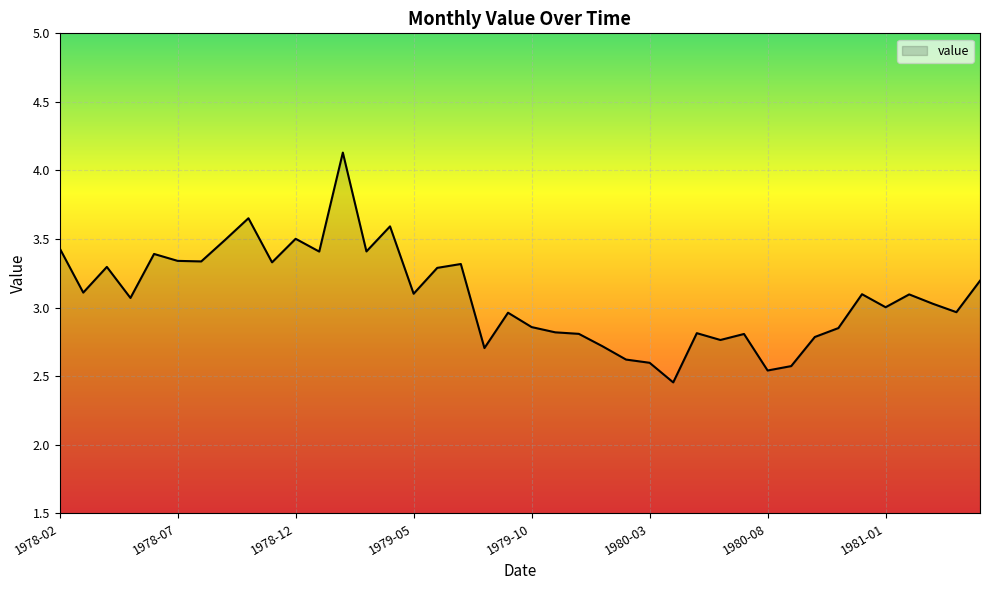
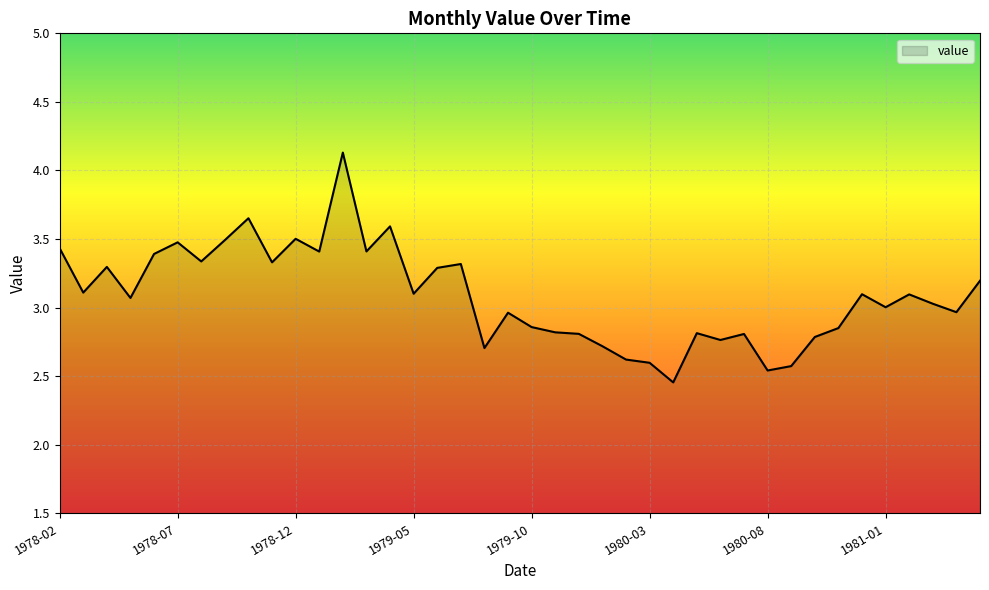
1978-07: 3.34 -> 3.48
